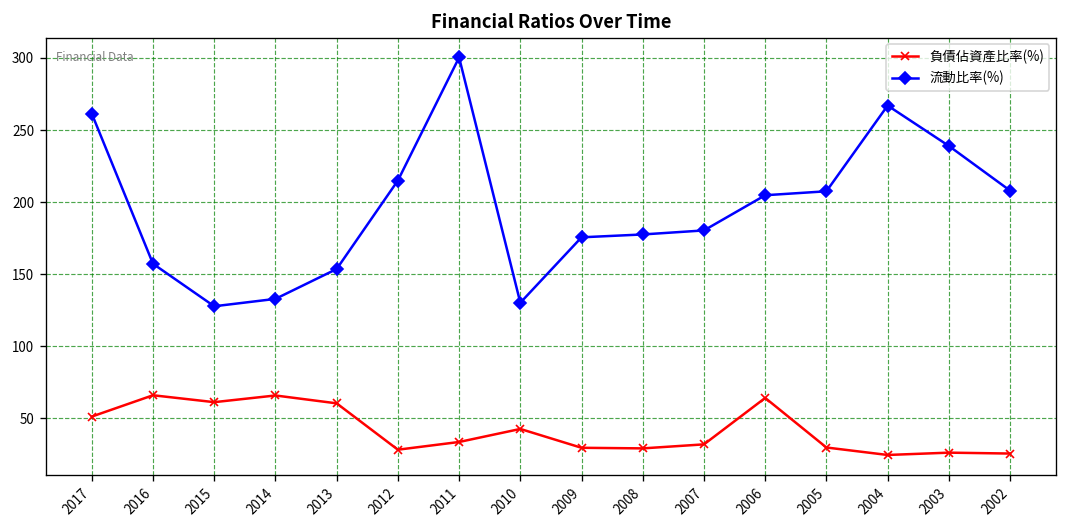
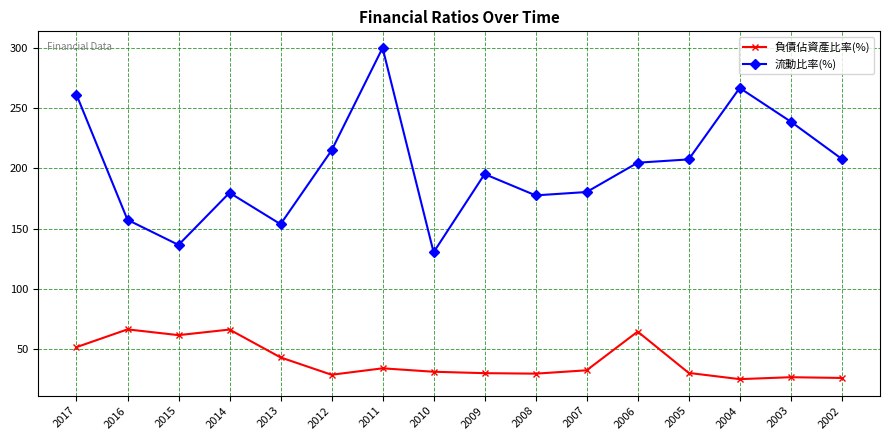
流動比率(%), 2015: 128 -> 136
流動比率(%), 2014: 133 -> 180
負債佔資產比率(%), 2013: 60 -> 43
負債佔資產比率(%), 2010: 43 -> 31
流動比率(%), 2009: 176 -> 195
